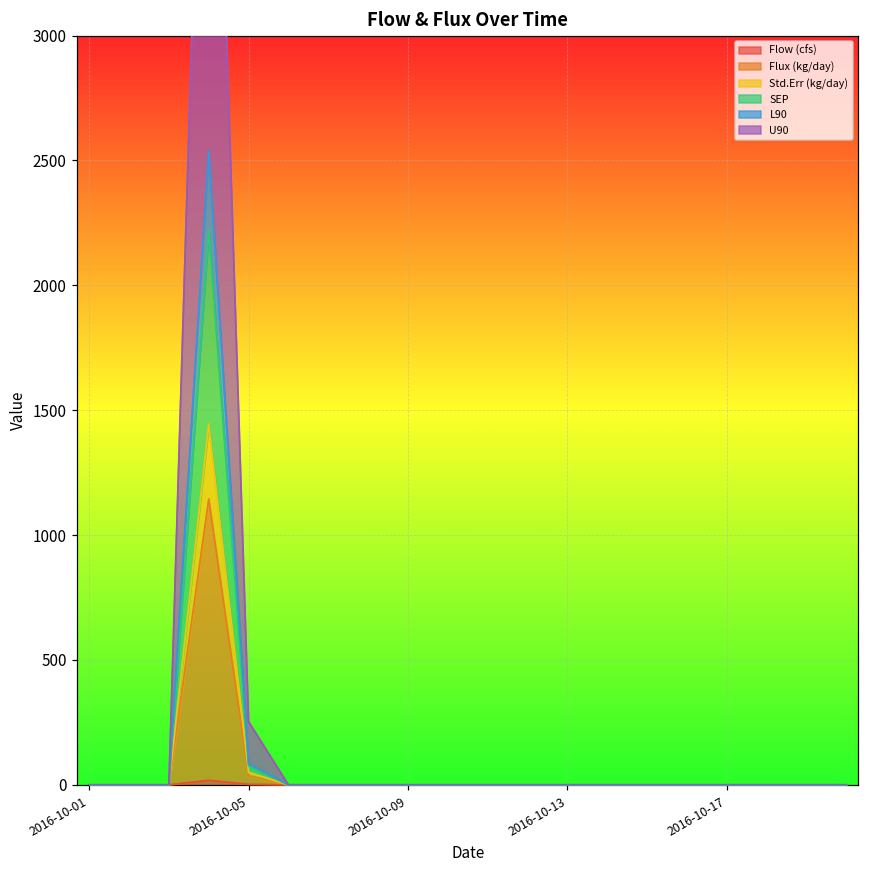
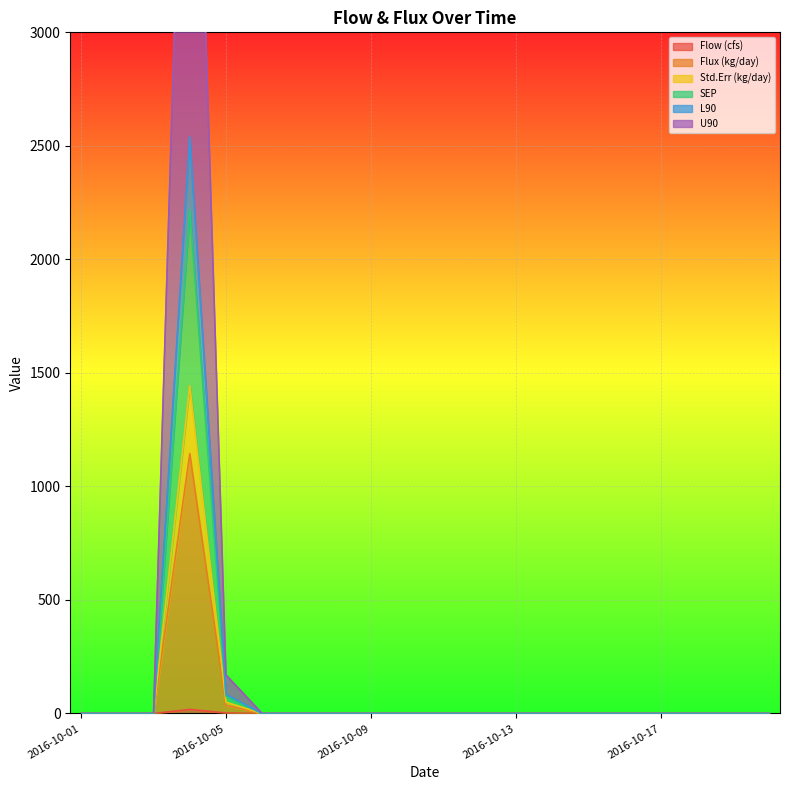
U90, 2016-10-05: 170 -> 90
